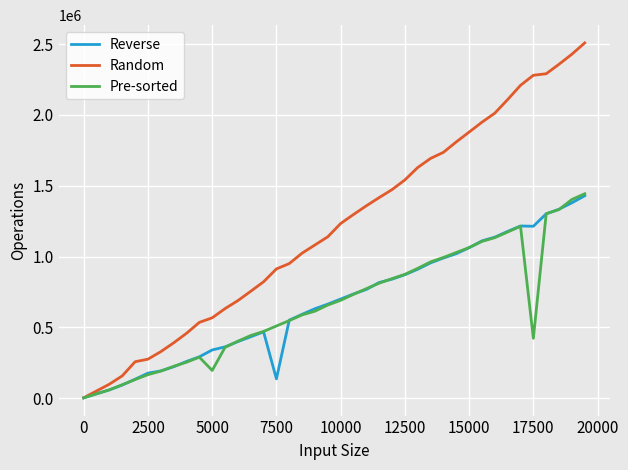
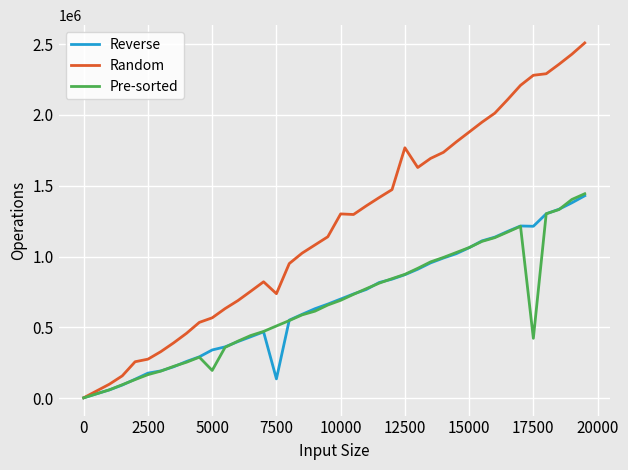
Random, 7500: 910000 -> 740000
Random, 10000: 1230000 -> 1300000
Random, 12500: 1540000 -> 1770000
